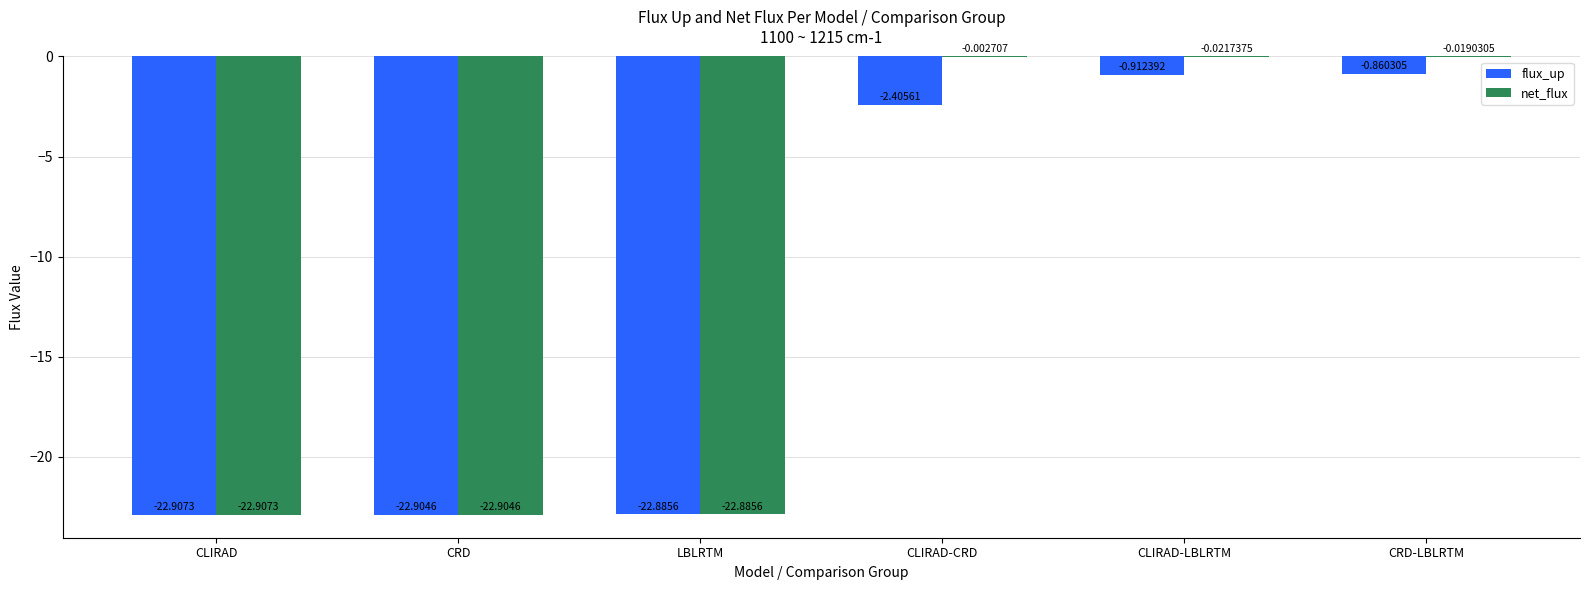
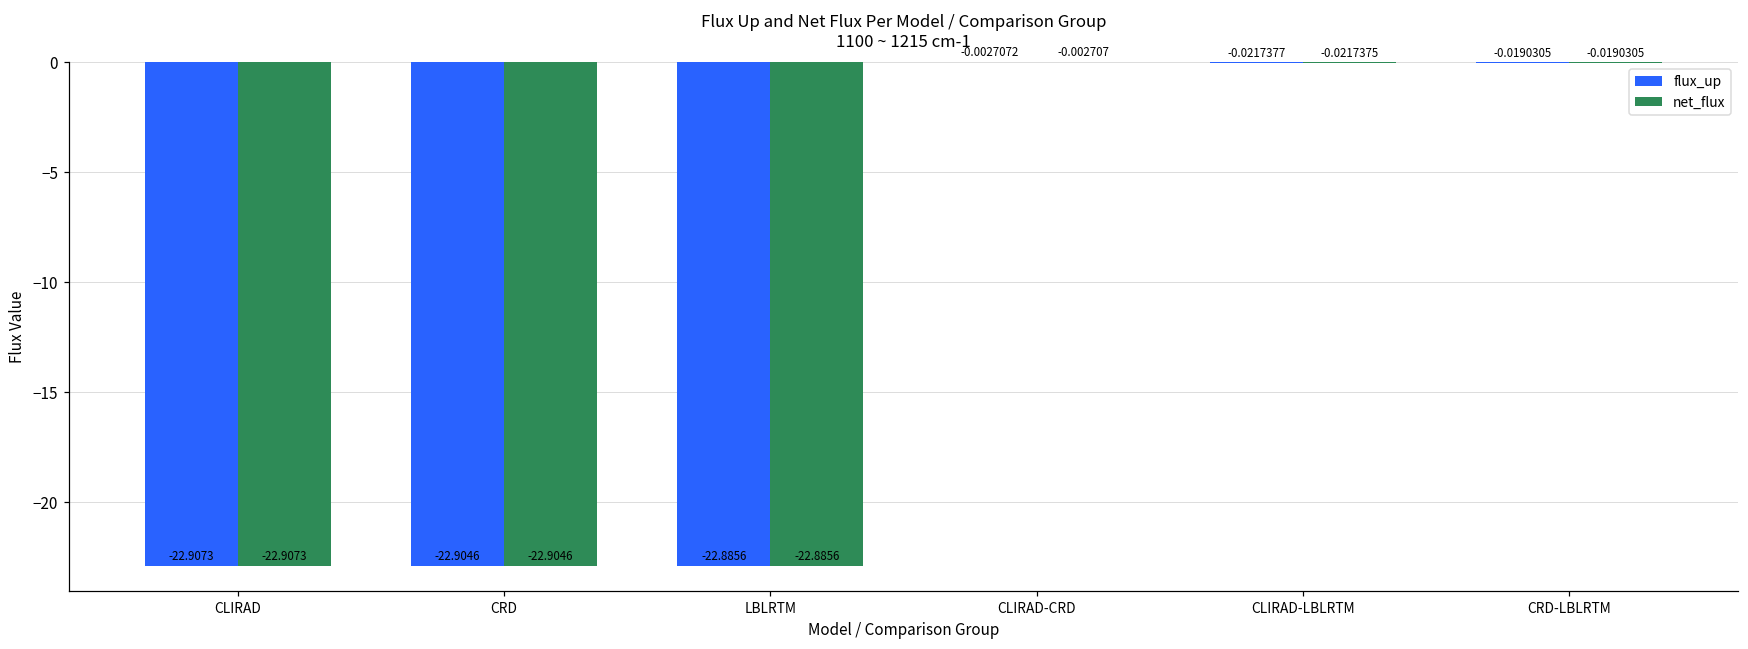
flux_up, CLIRAD-CRD: -2.40561 -> -0.0027072
flux_up, CLIRAD-LBLRTM: -0.912392 -> -0.0217377
flux_up, CRD-LBLRTM: -0.860305 -> -0.0190305
